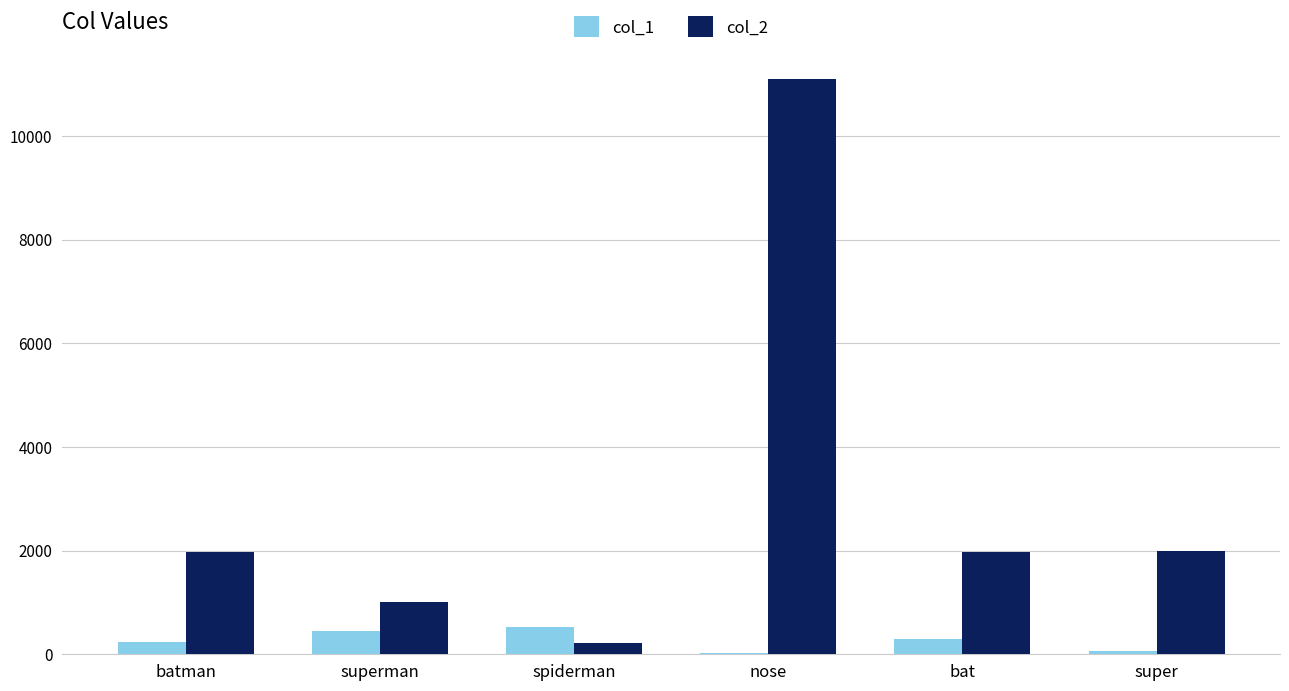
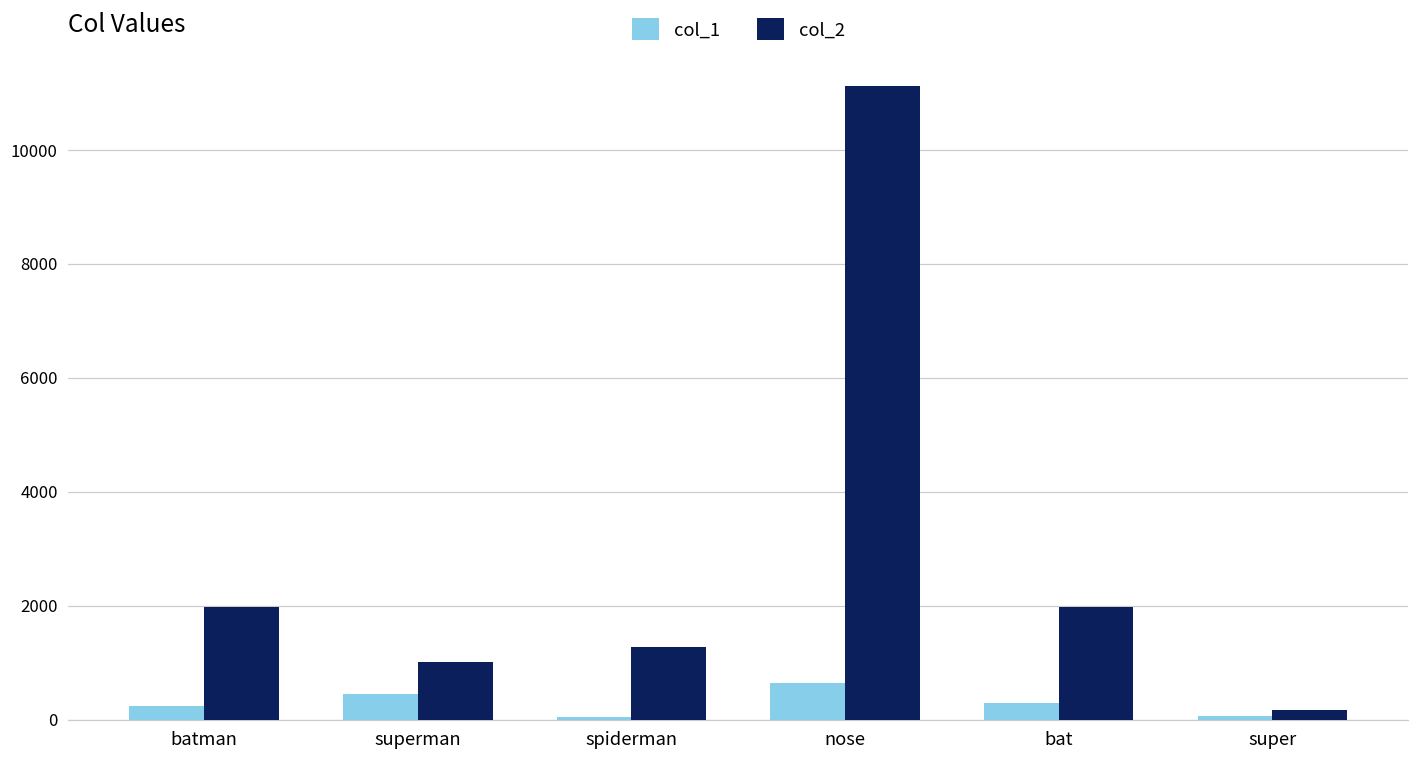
col_1, spiderman: 500 -> 0
col_2, spiderman: 200 -> 1300
col_1, nose: 0 -> 600
col_2, super: 2000 -> 200
